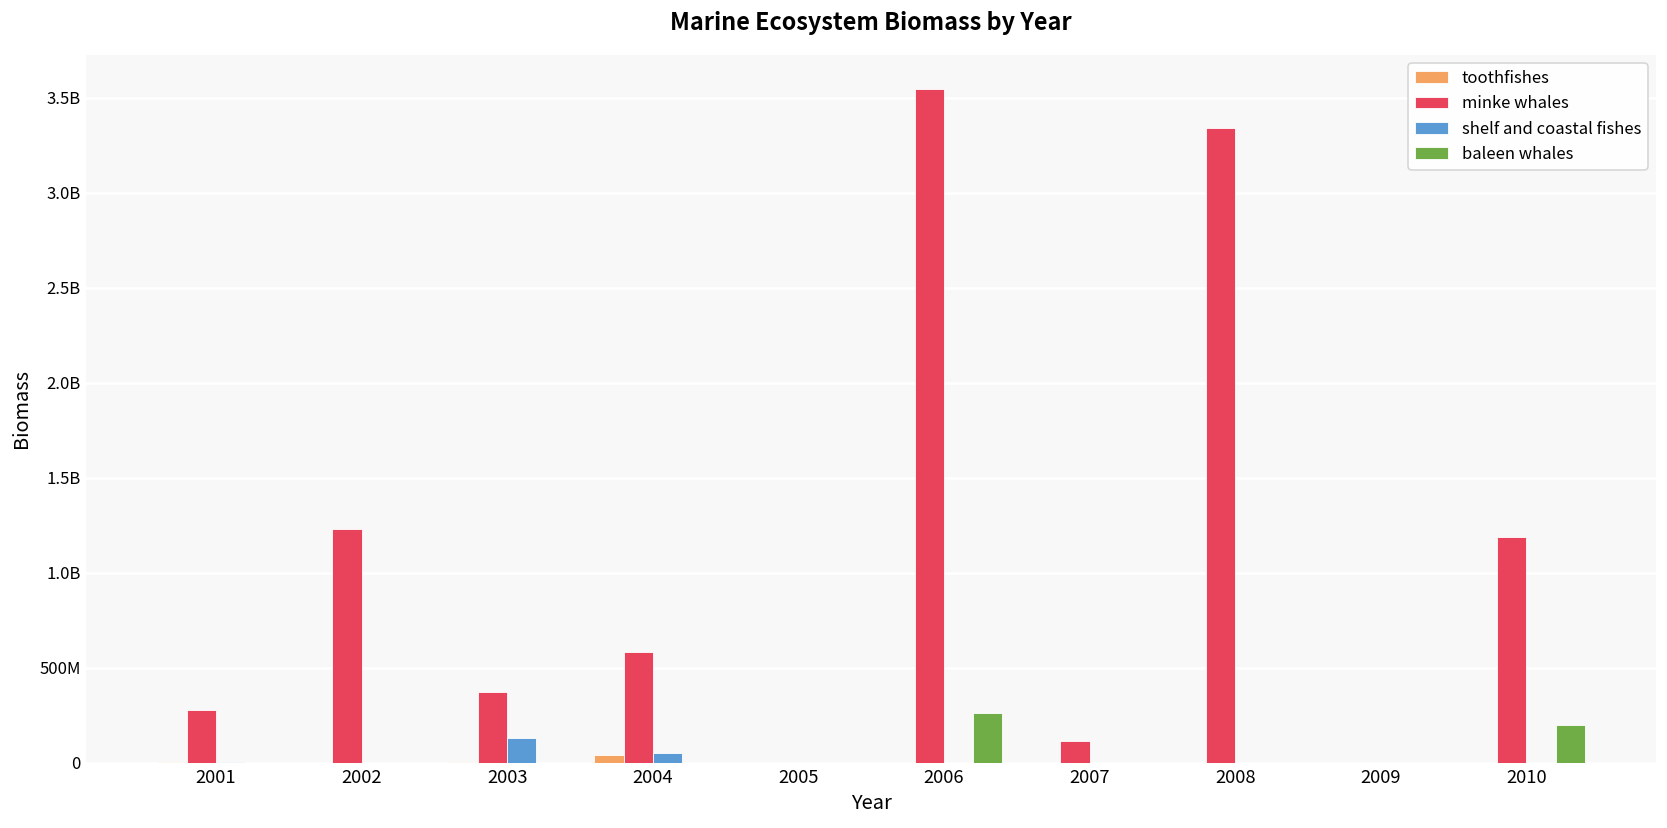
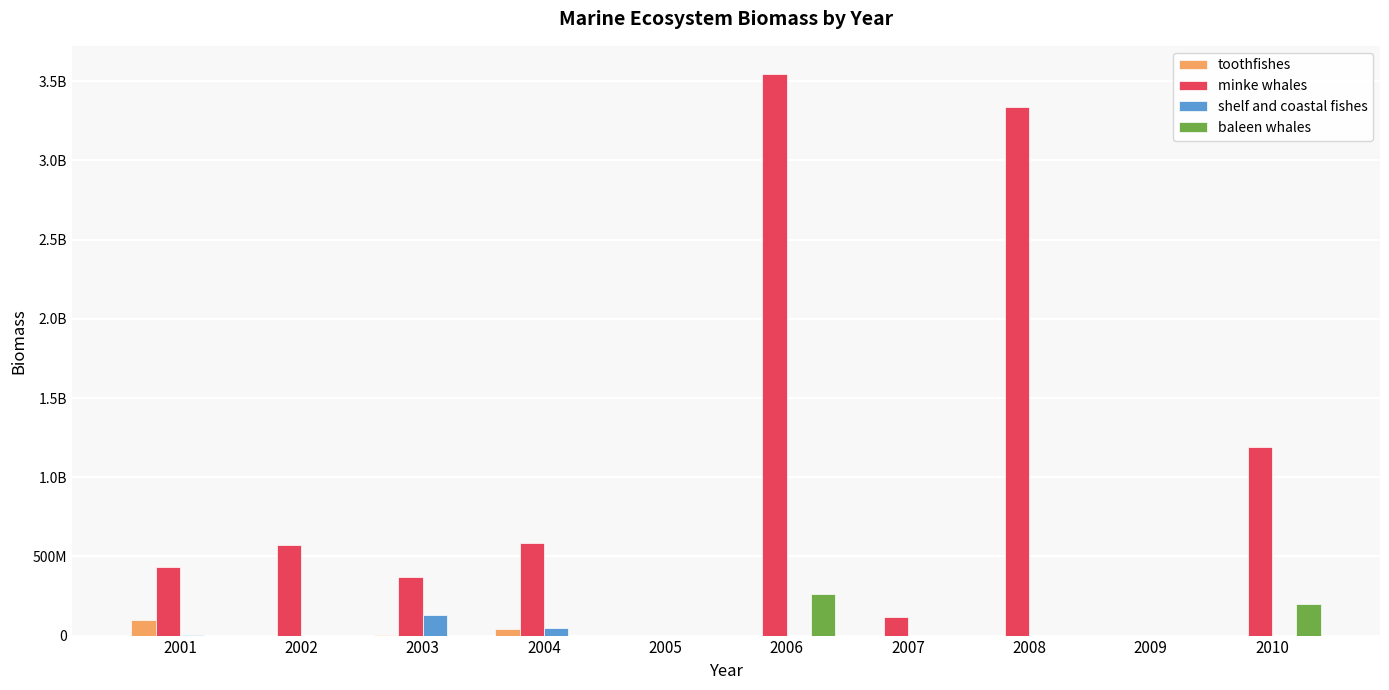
toothfishes, 2001: 0 -> 100000000
minke whales, 2001: 280000000 -> 430000000
minke whales, 2002: 1230000000 -> 570000000
